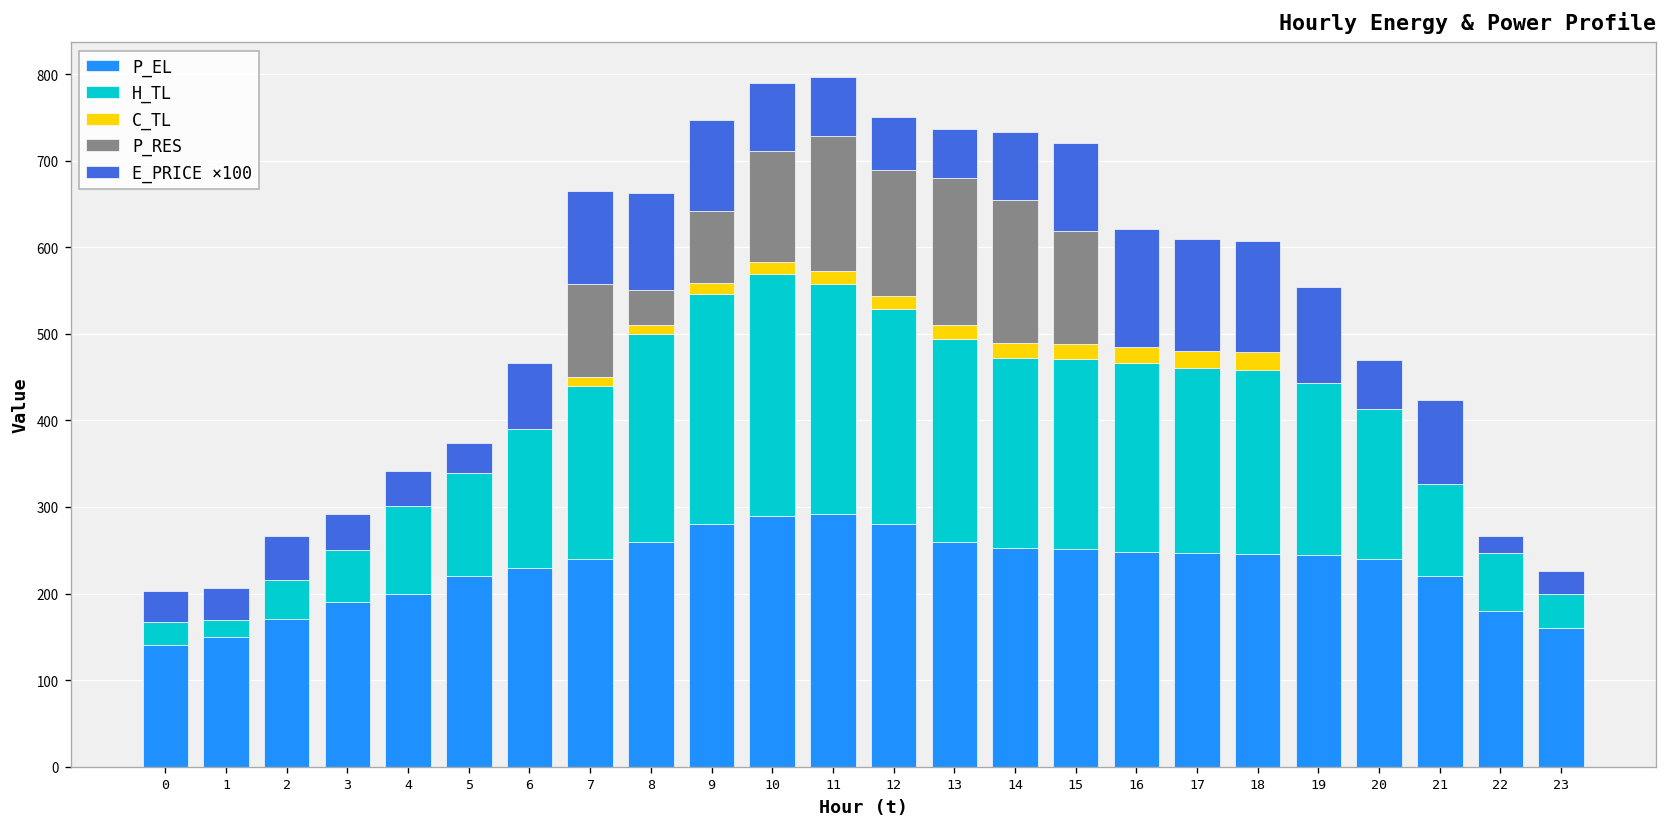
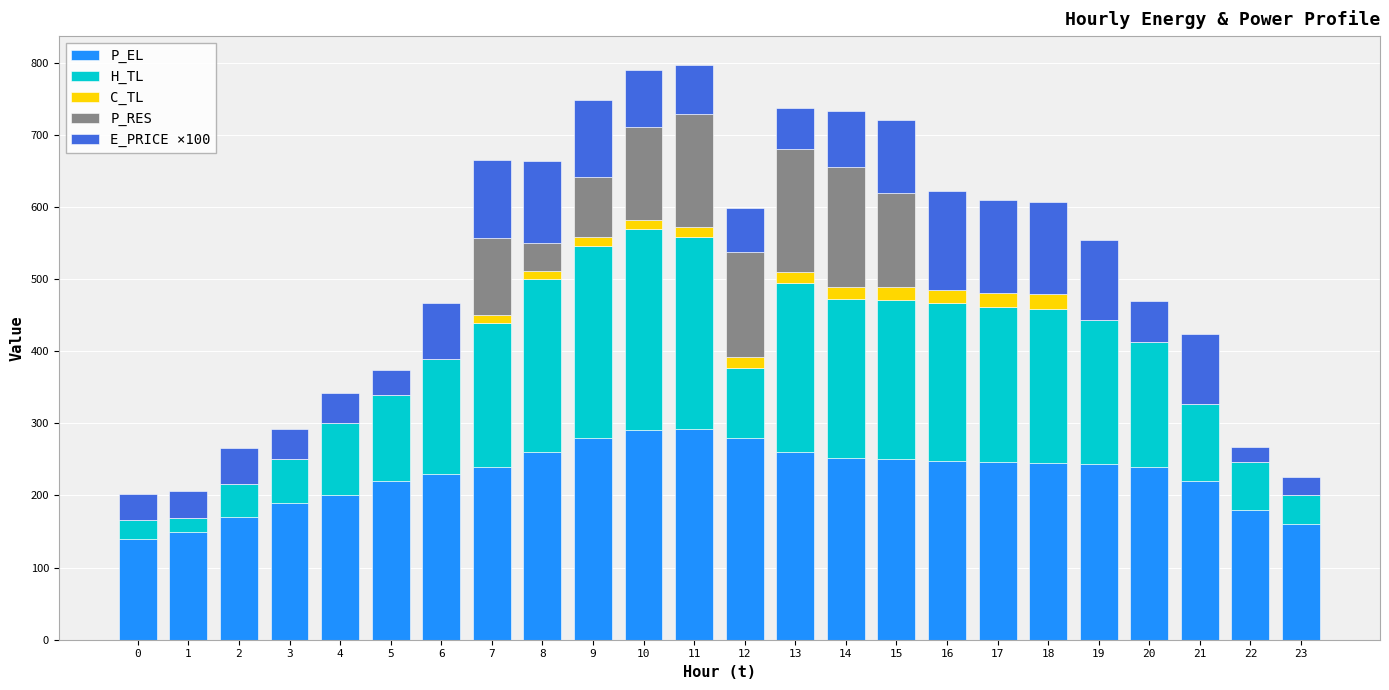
H_TL, 12: 250 -> 100
